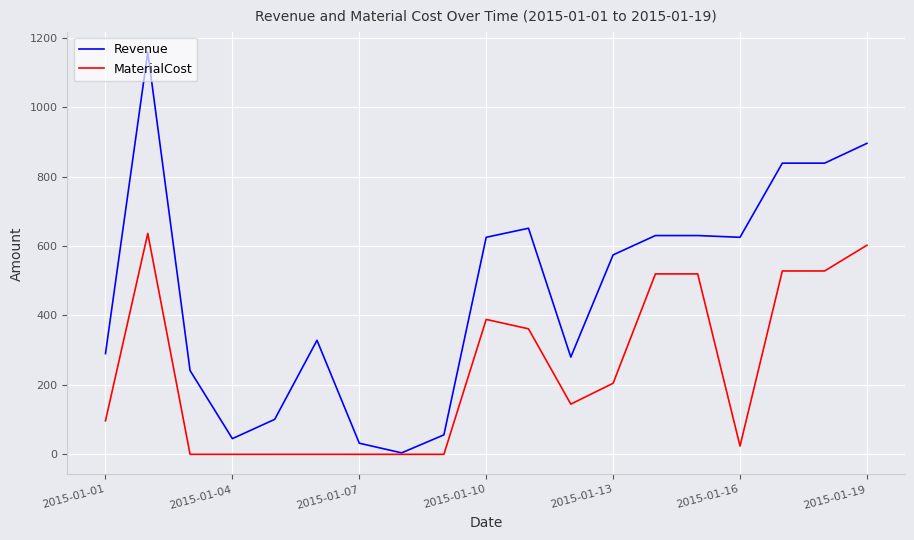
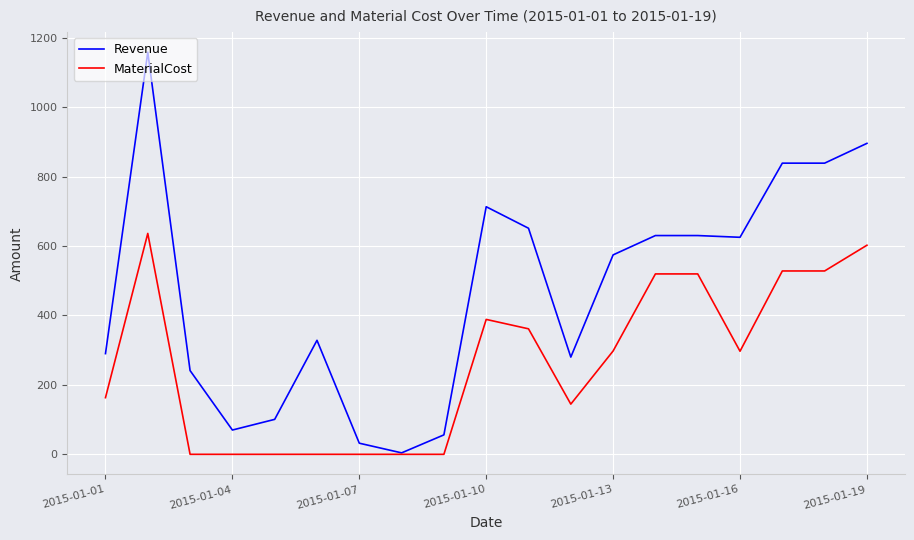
MaterialCost, 2015-01-01: 100 -> 160
Revenue, 2015-01-04: 50 -> 70
Revenue, 2015-01-10: 630 -> 710
MaterialCost, 2015-01-13: 200 -> 300
MaterialCost, 2015-01-16: 20 -> 300
